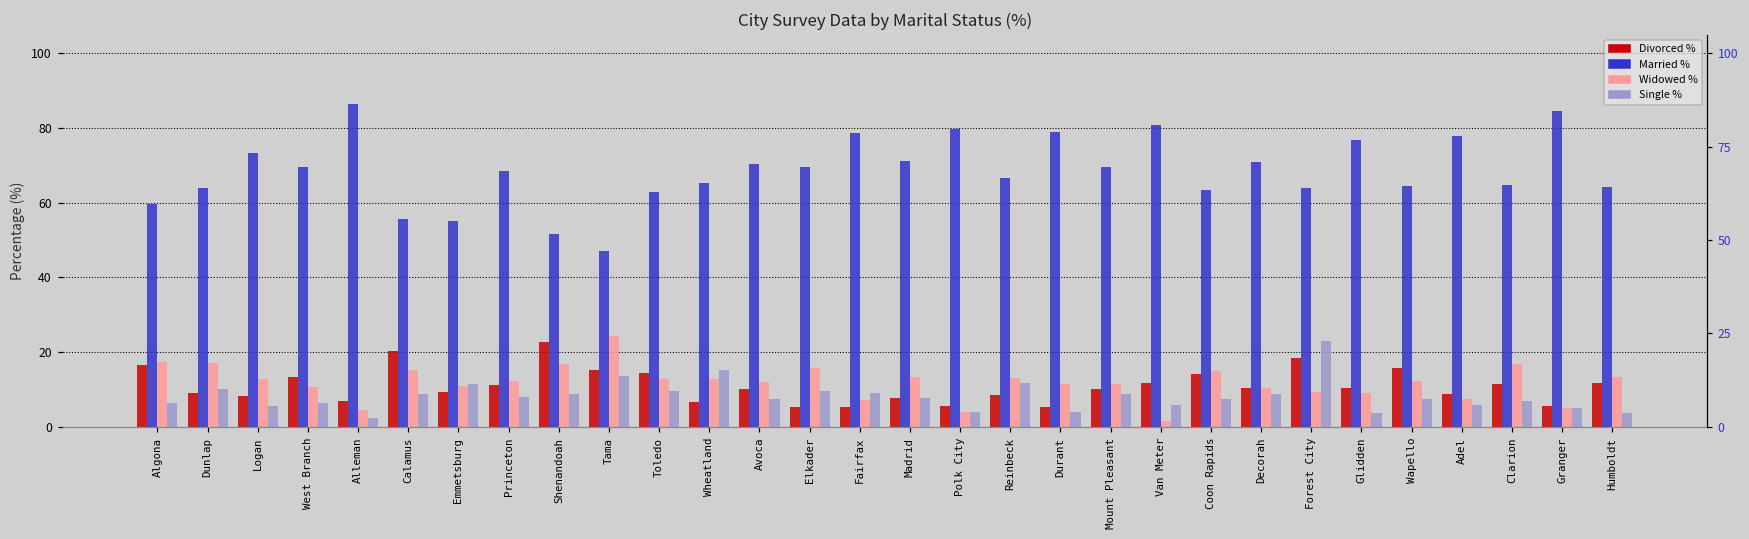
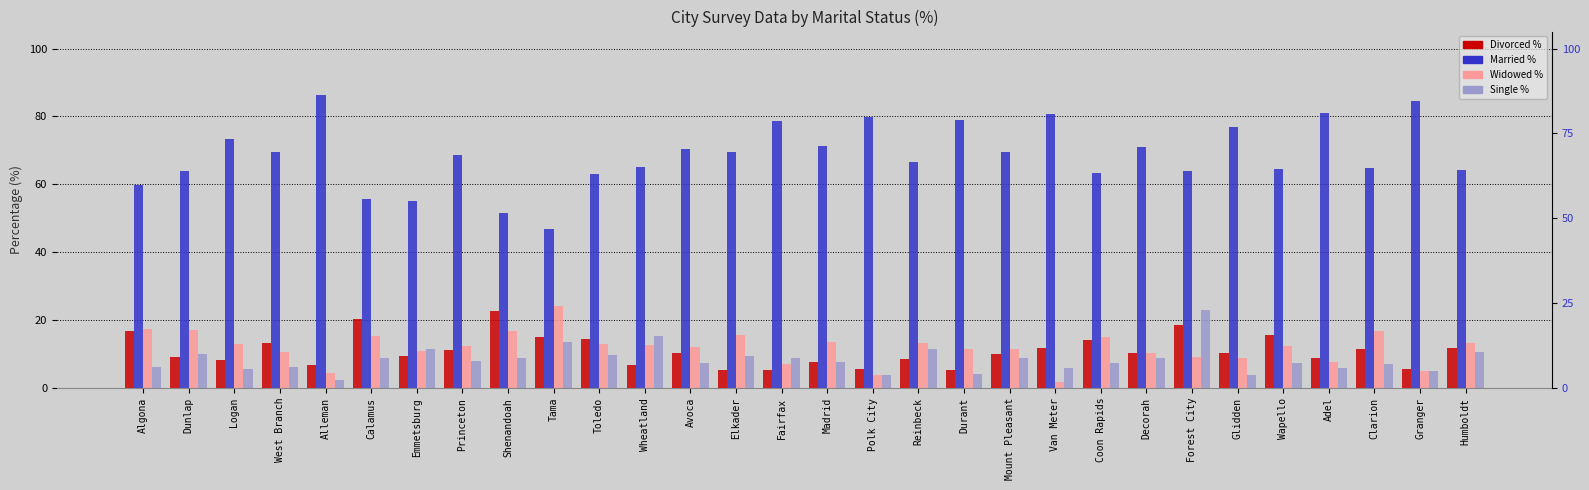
Married %, Adel: 78 -> 81
Single %, Humboldt: 4 -> 11
